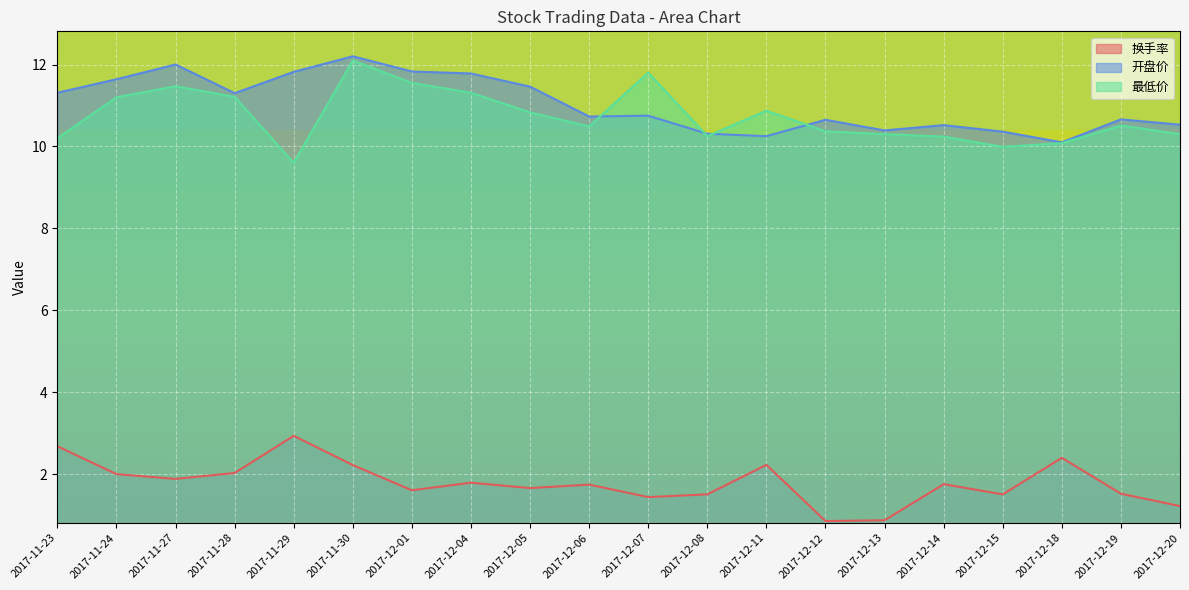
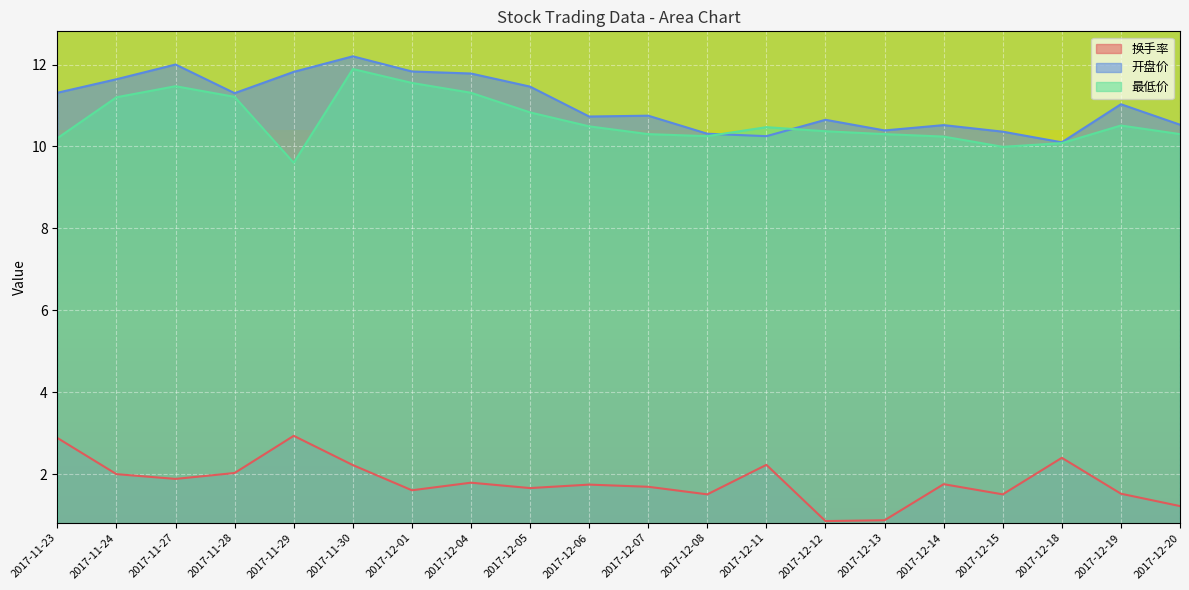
换手率, 2017-11-23: 2.7 -> 2.9
最低价, 2017-11-30: 12.1 -> 11.9
换手率, 2017-12-07: 1.4 -> 1.7
最低价, 2017-12-07: 11.8 -> 10.3
最低价, 2017-12-11: 10.9 -> 10.5
开盘价, 2017-12-19: 10.7 -> 11.0
